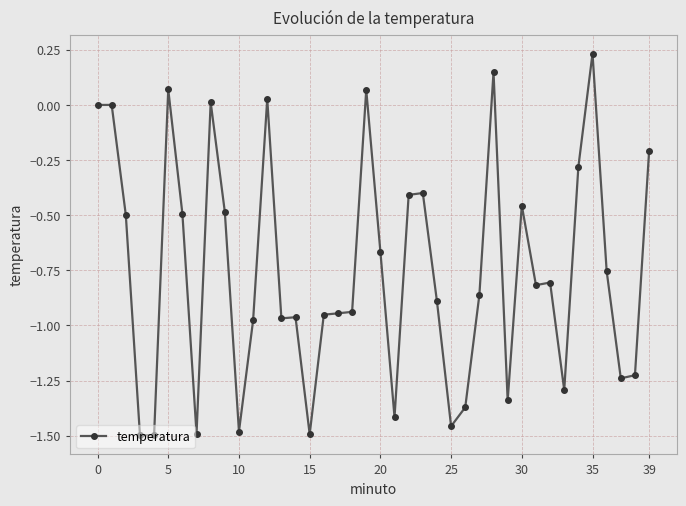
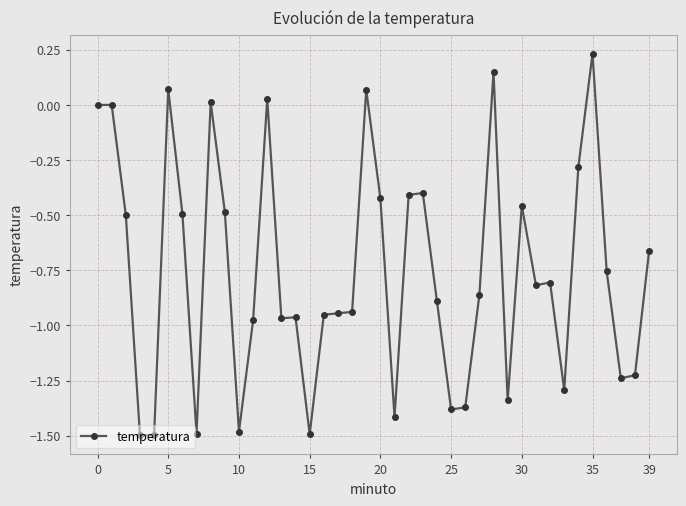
20: -0.66 -> -0.42
25: -1.46 -> -1.38
39: -0.21 -> -0.66
